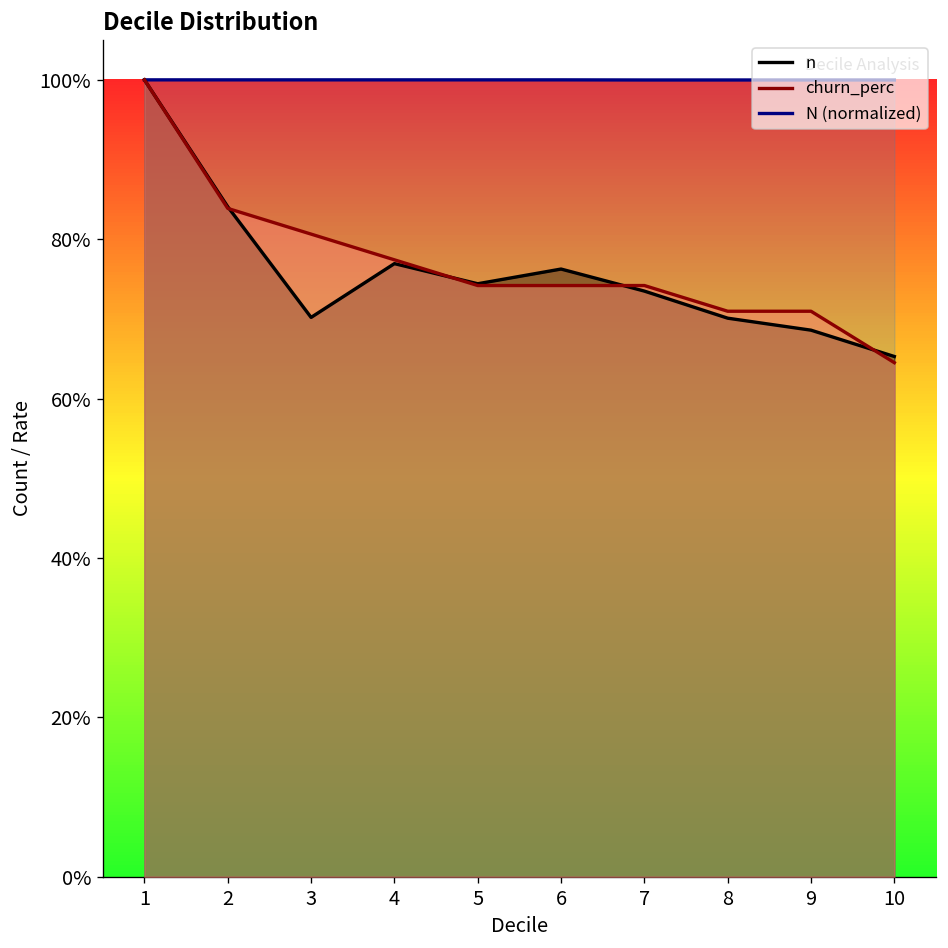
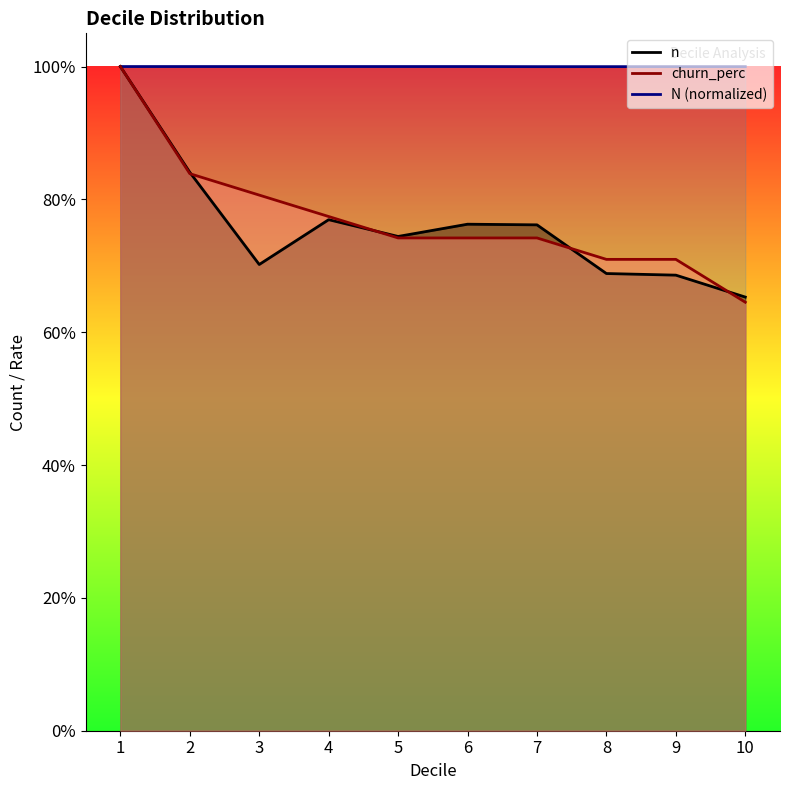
n, 7: 73% -> 76%
n, 8: 70% -> 69%
